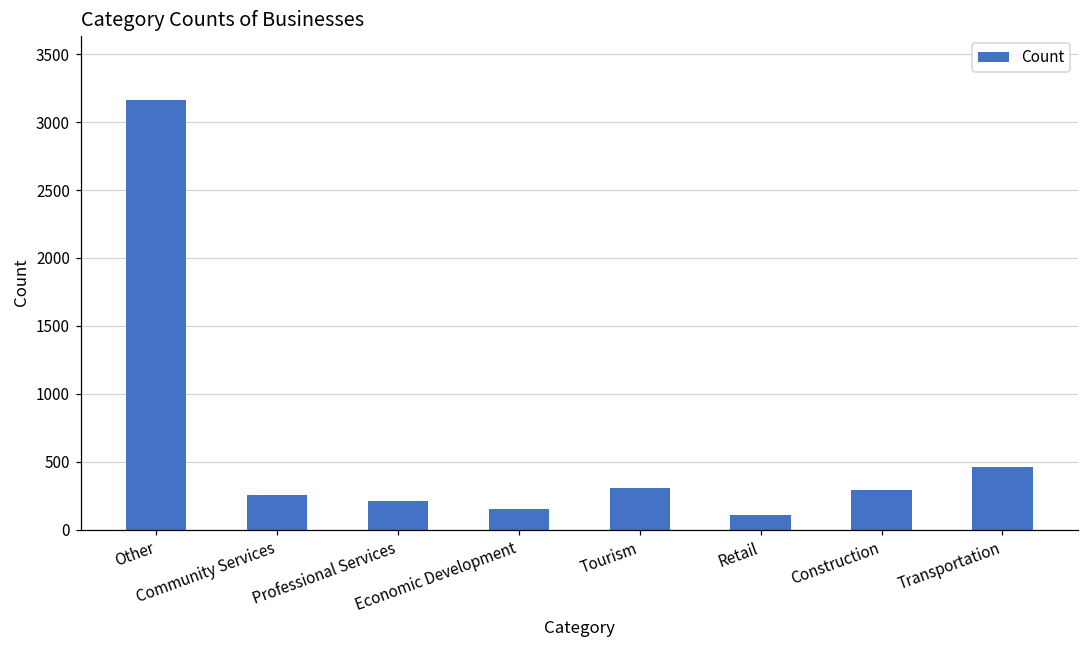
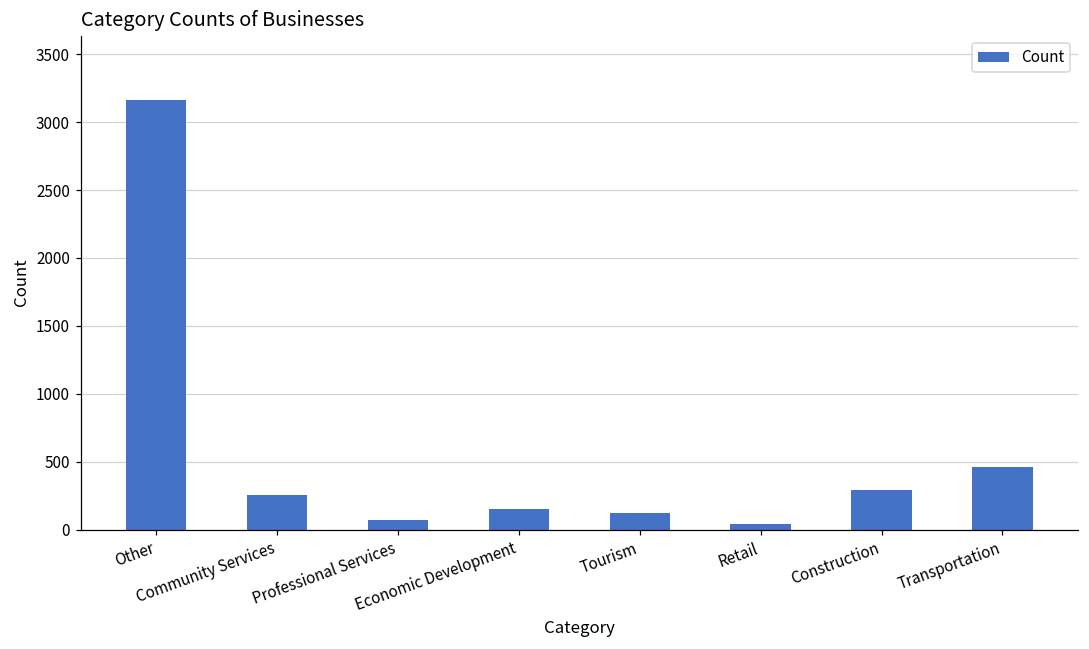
Professional Services: 210 -> 70
Tourism: 300 -> 120
Retail: 110 -> 40
